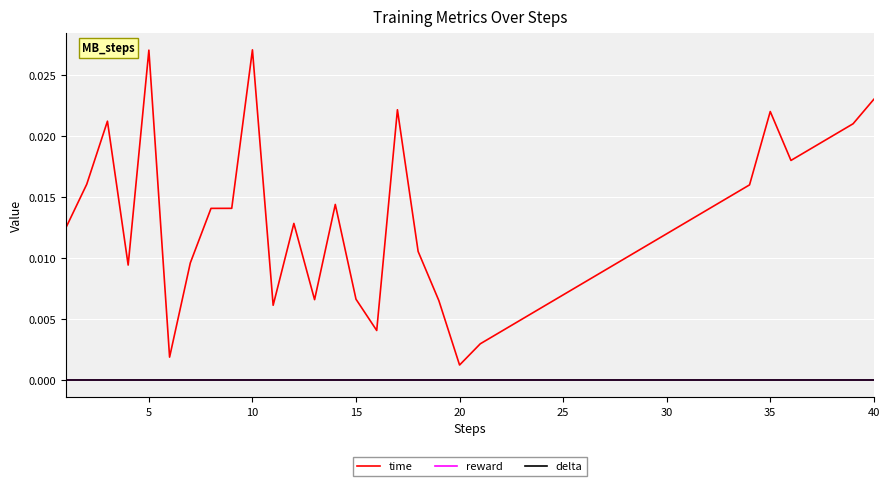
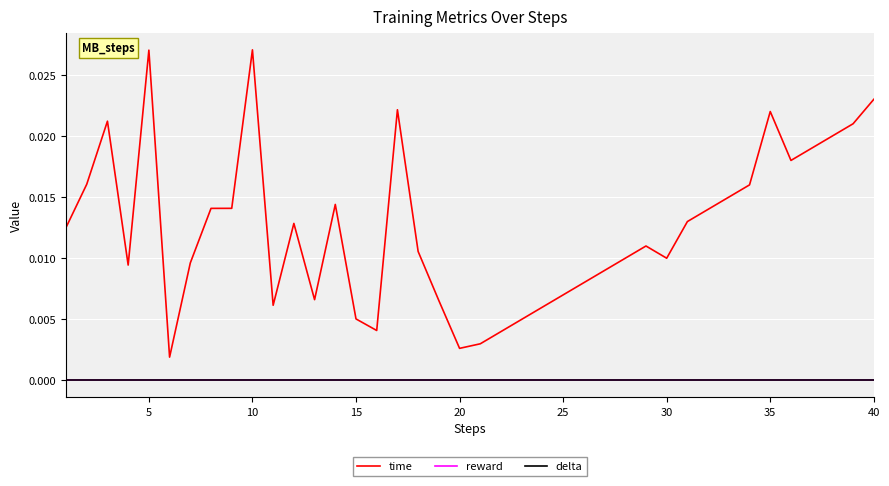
time, 15: 0.0066 -> 0.0050
time, 20: 0.0013 -> 0.0026
time, 30: 0.012 -> 0.010
